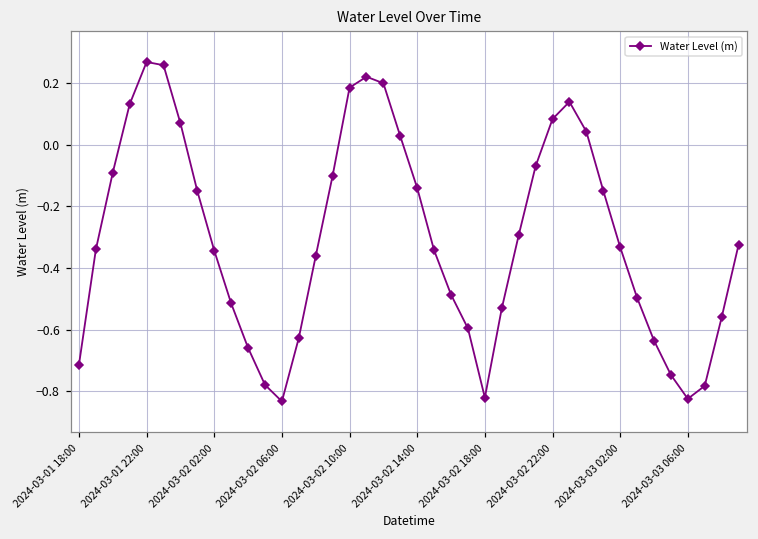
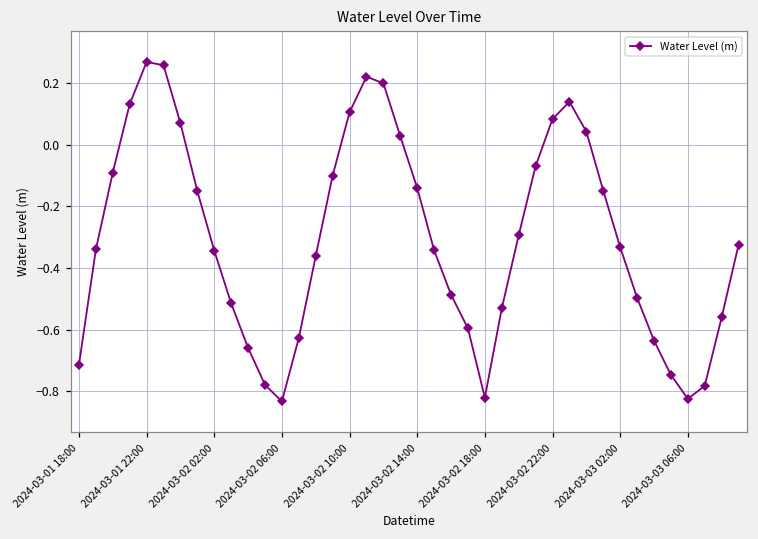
2024-03-02 10:00: 0.19 -> 0.11
